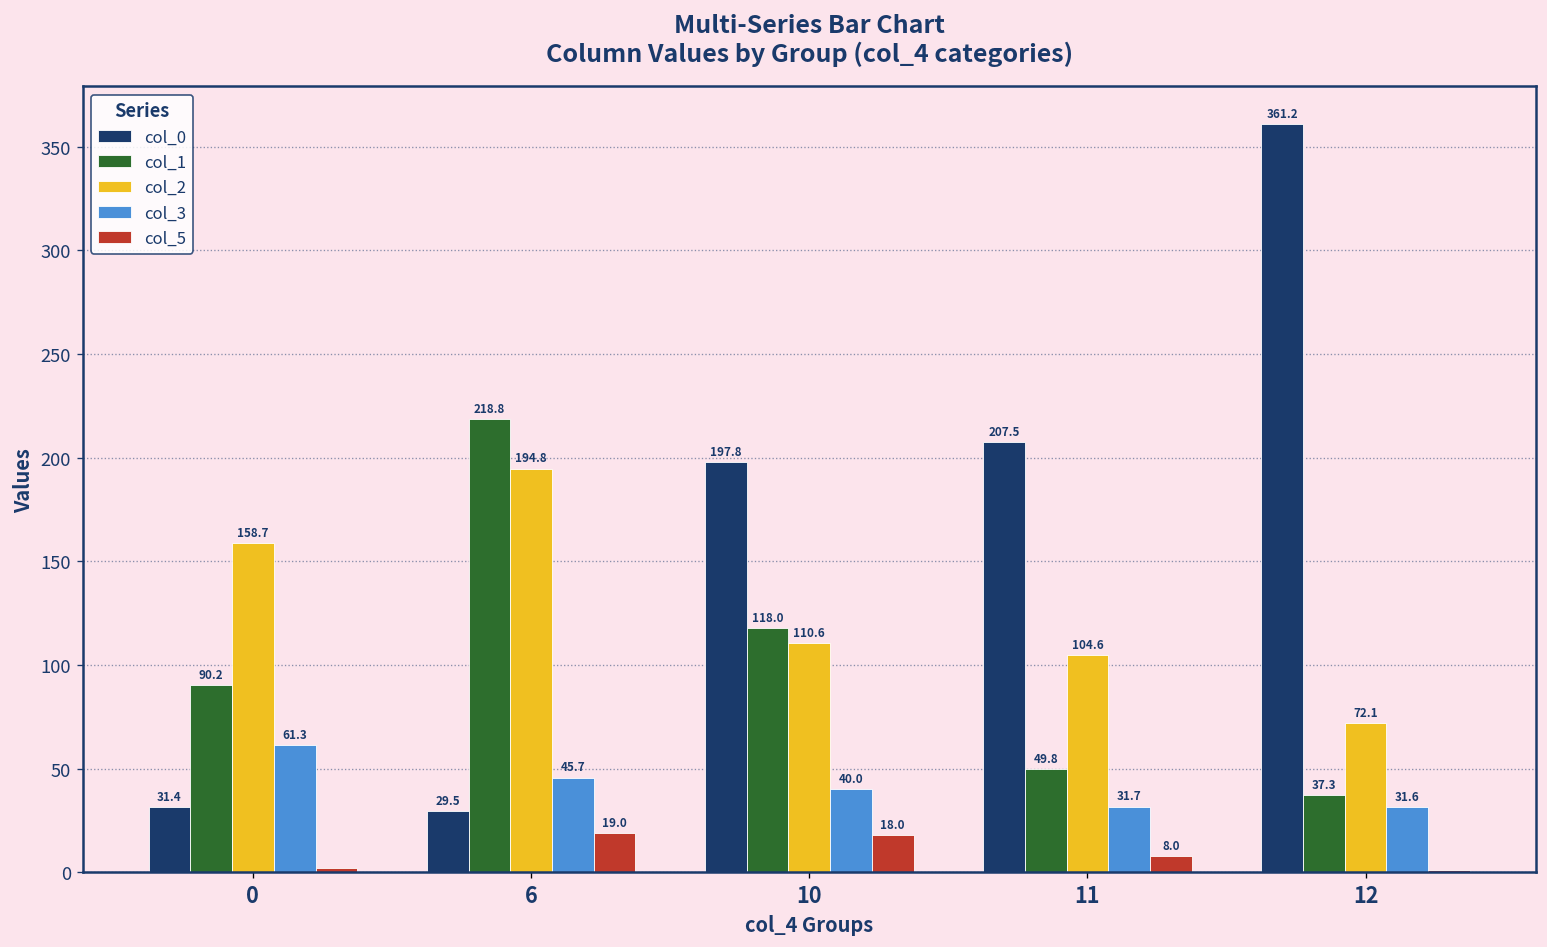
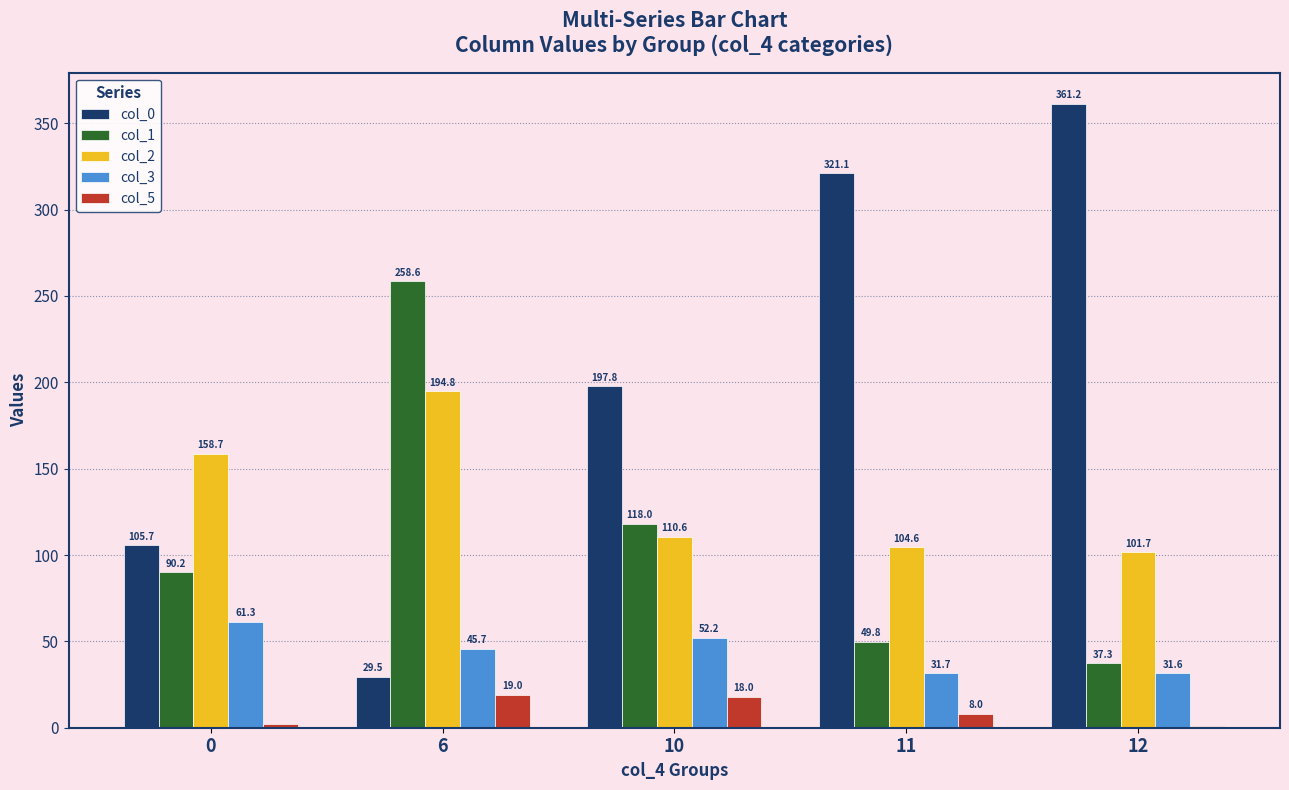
col_0, 0: 31.4 -> 105.7
col_1, 6: 218.8 -> 258.6
col_3, 10: 40.0 -> 52.2
col_0, 11: 207.5 -> 321.1
col_2, 12: 72.1 -> 101.7
